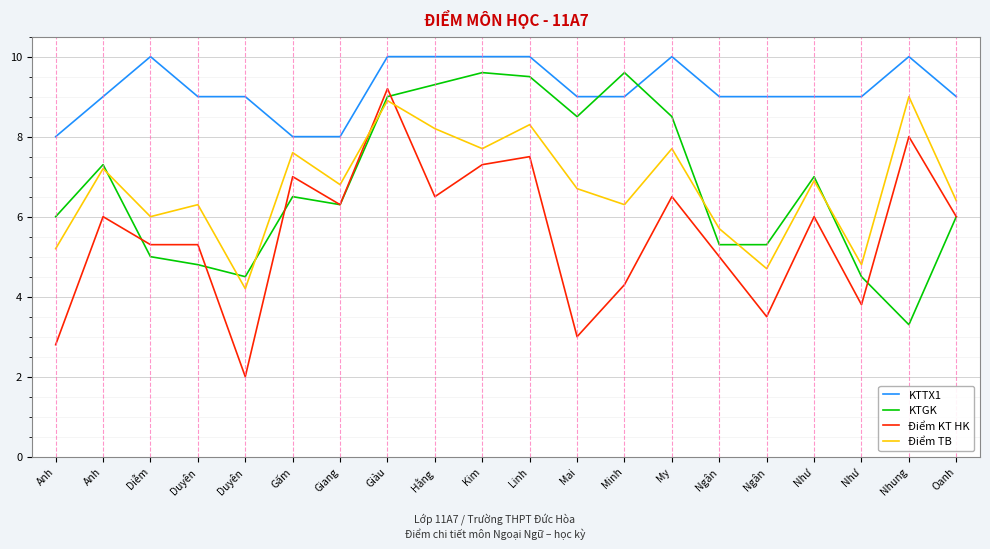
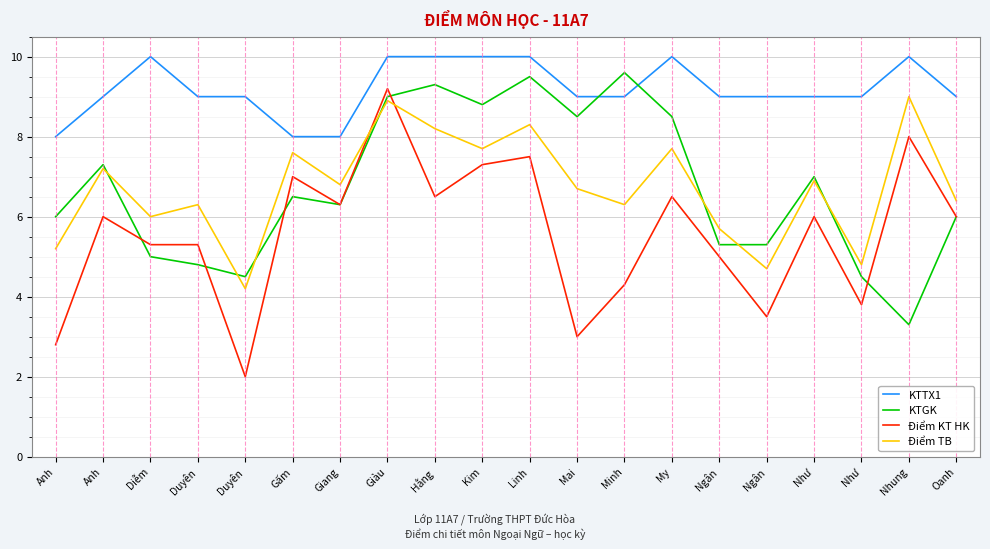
KTGK, Kim: 9.6 -> 8.8
